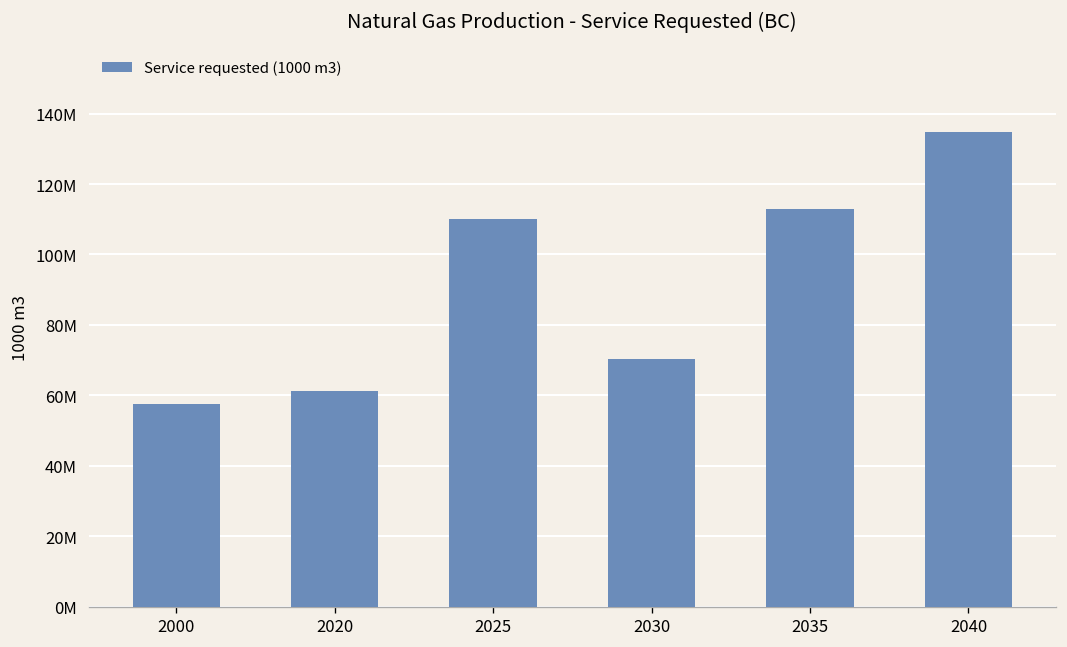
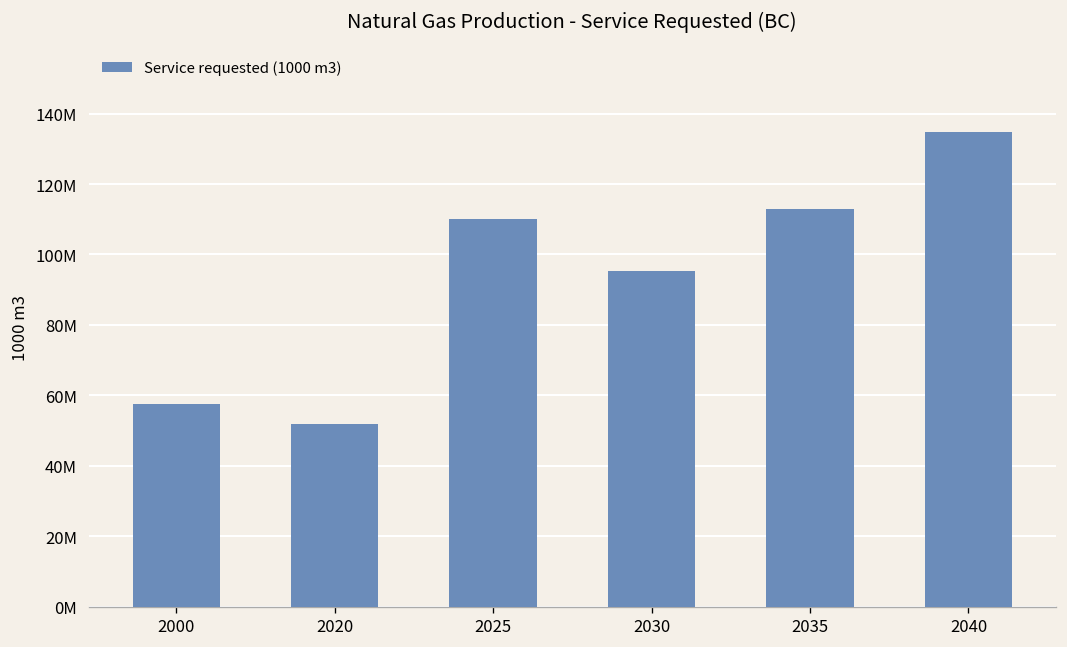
2020: 61000000 -> 52000000
2030: 70000000 -> 95000000
